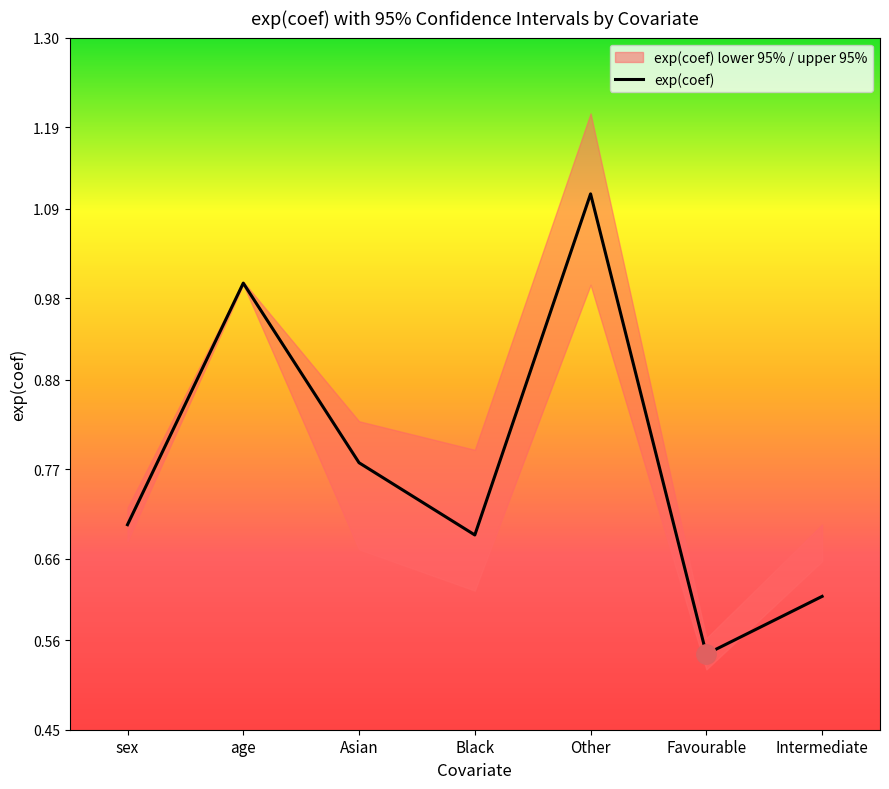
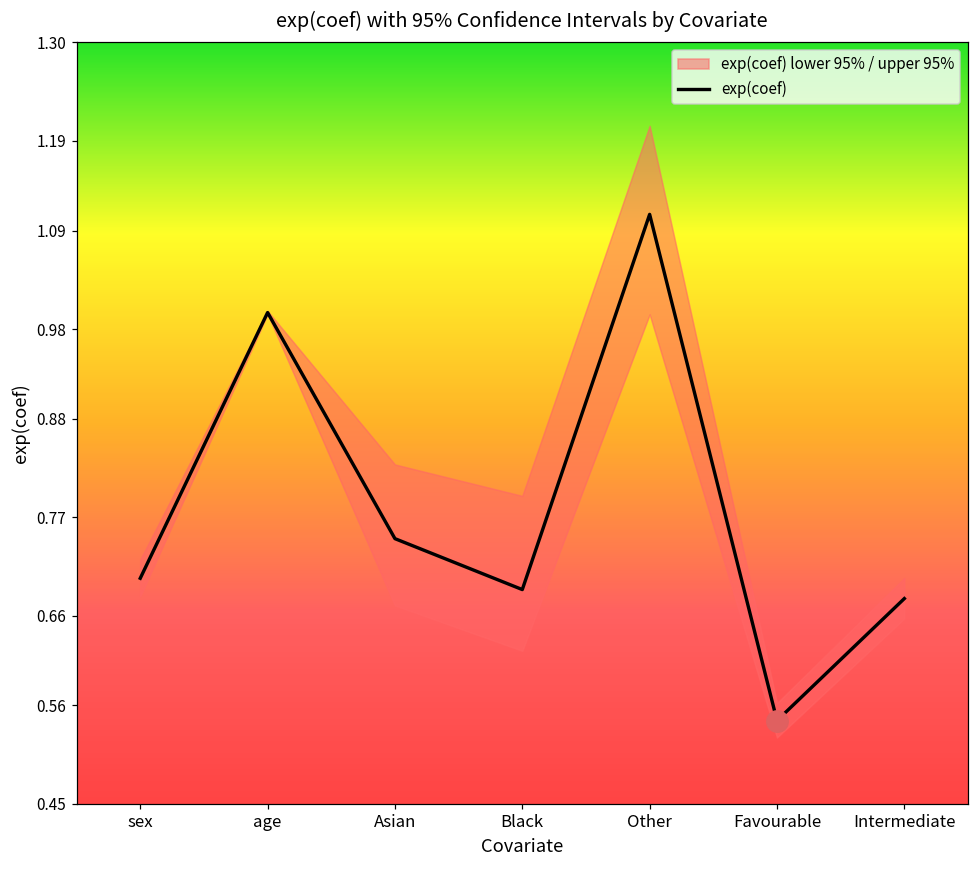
exp(coef), Asian: 0.78 -> 0.75
exp(coef), Intermediate: 0.61 -> 0.68
